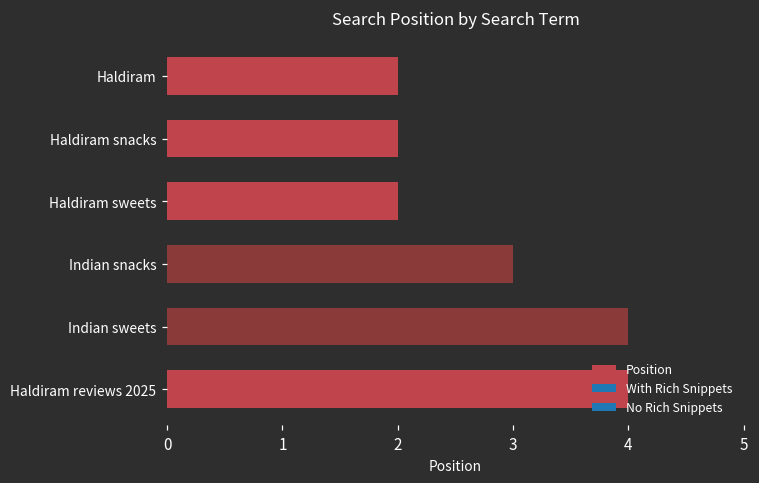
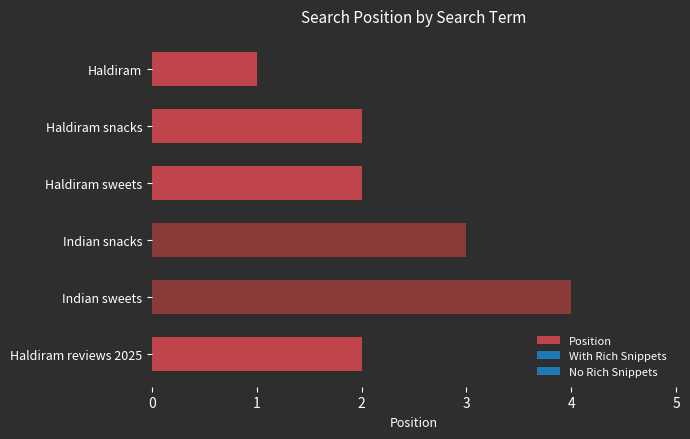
Haldiram: 2 -> 1
Haldiram reviews 2025: 4 -> 2
